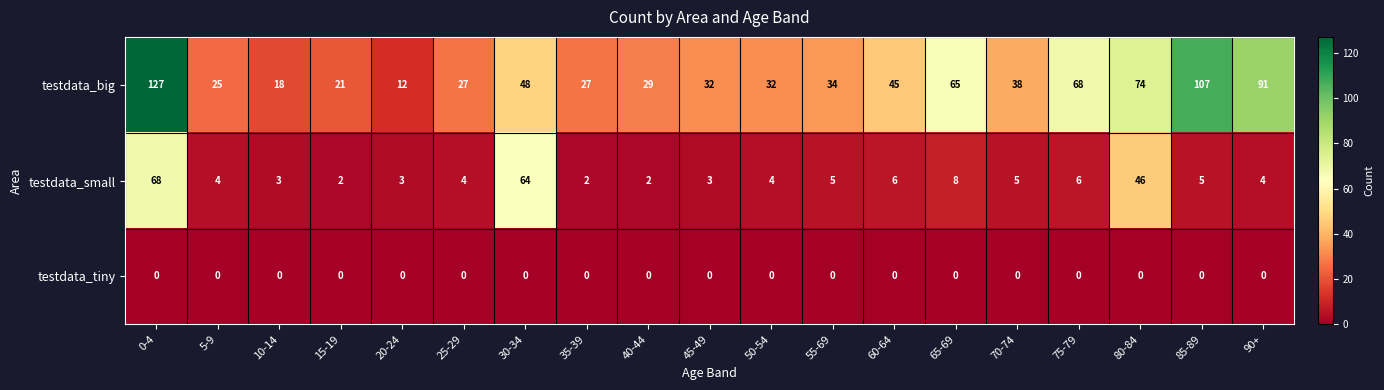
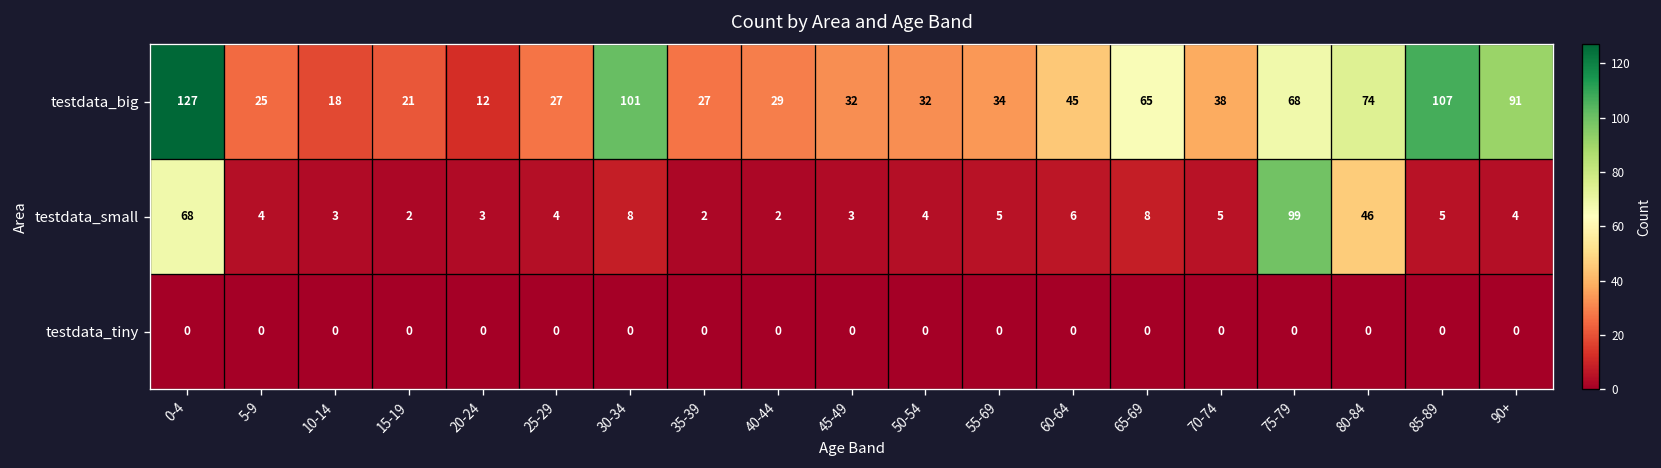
testdata_big, 30-34: 48 -> 101
testdata_small, 30-34: 64 -> 8
testdata_small, 75-79: 6 -> 99
